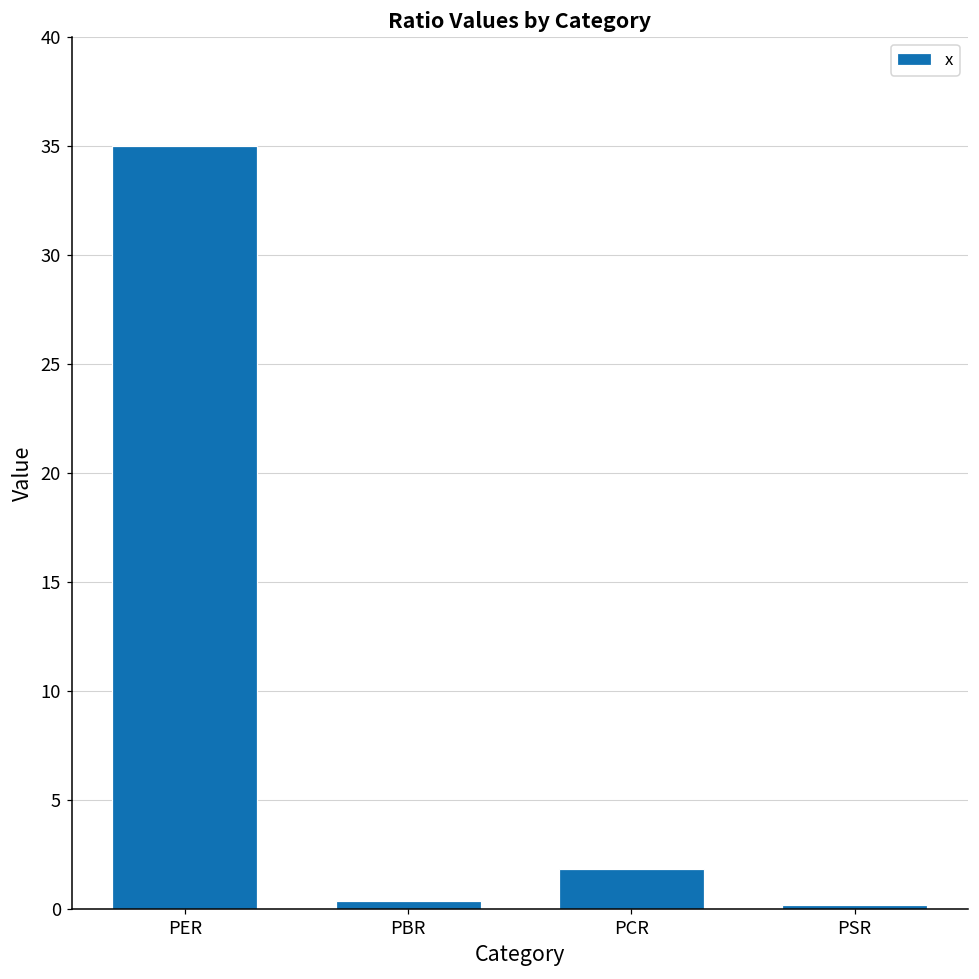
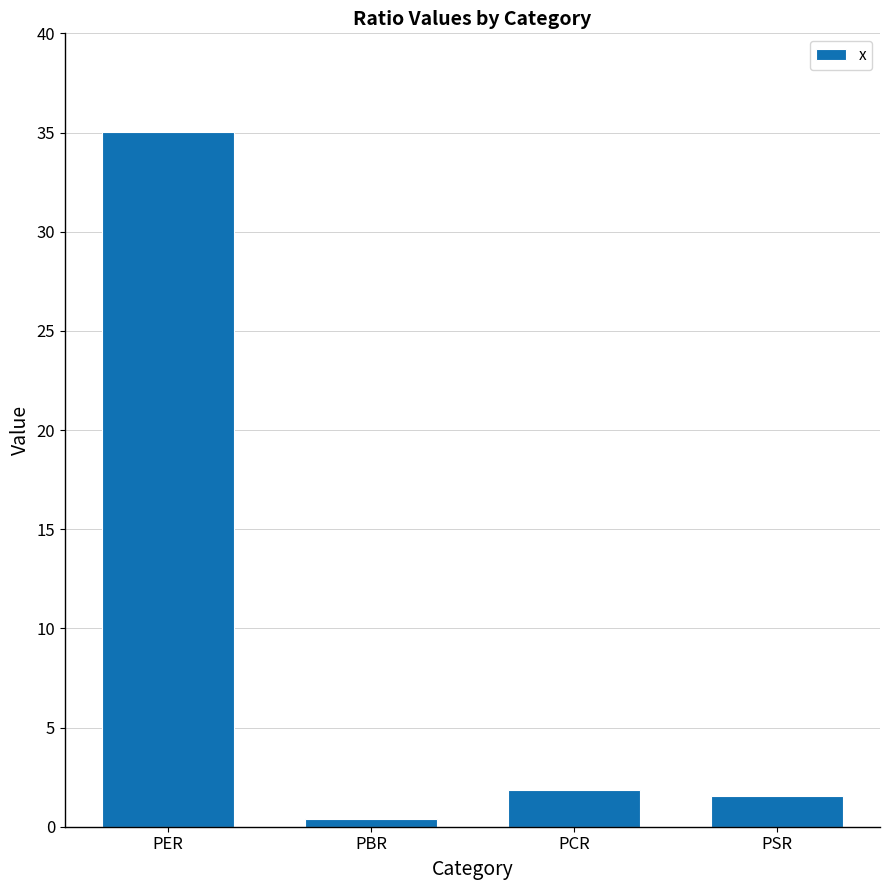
PSR: 0.2 -> 1.6
